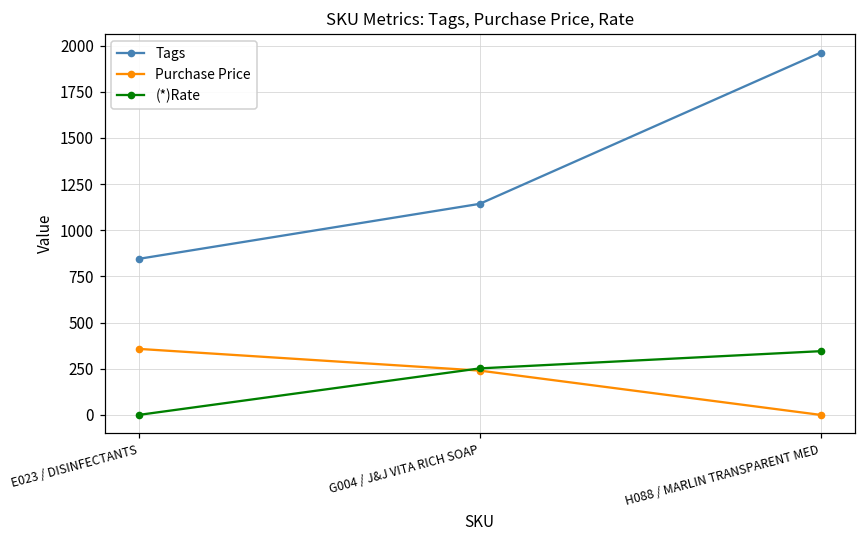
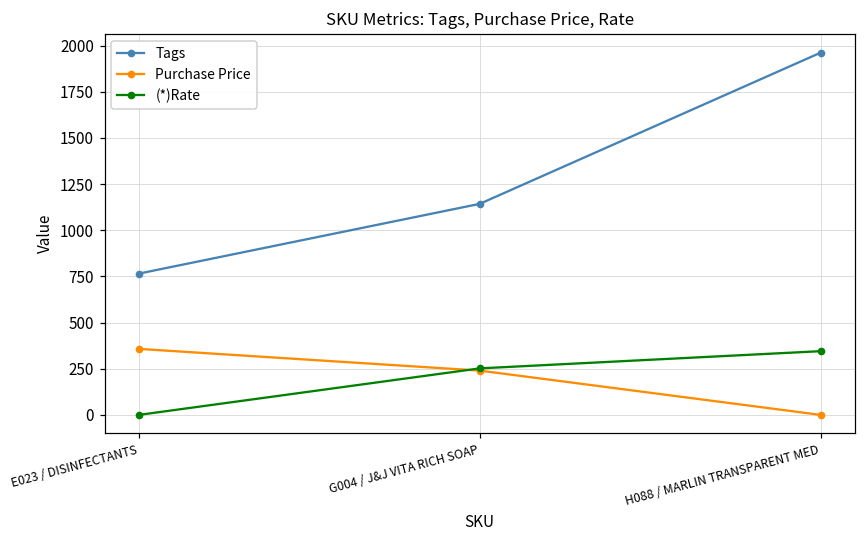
Tags, E023 / DISINFECTANTS: 850 -> 770
